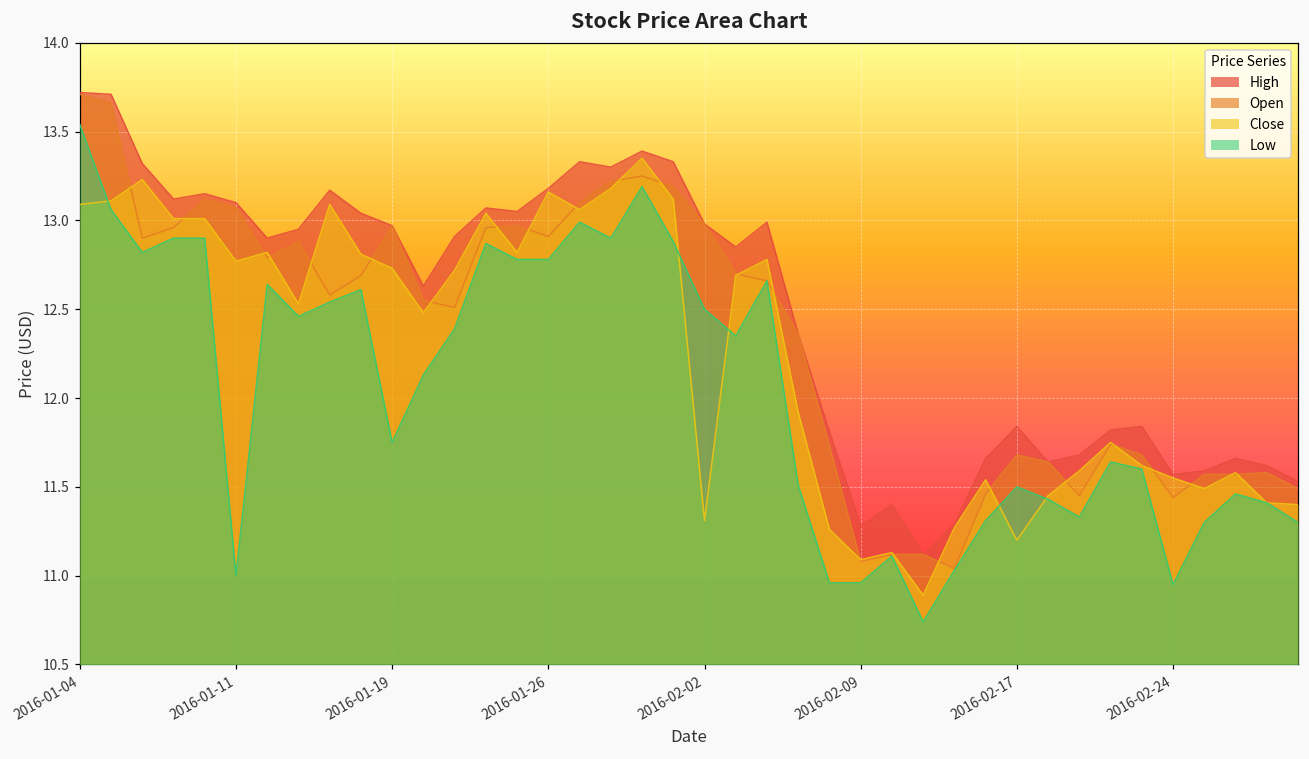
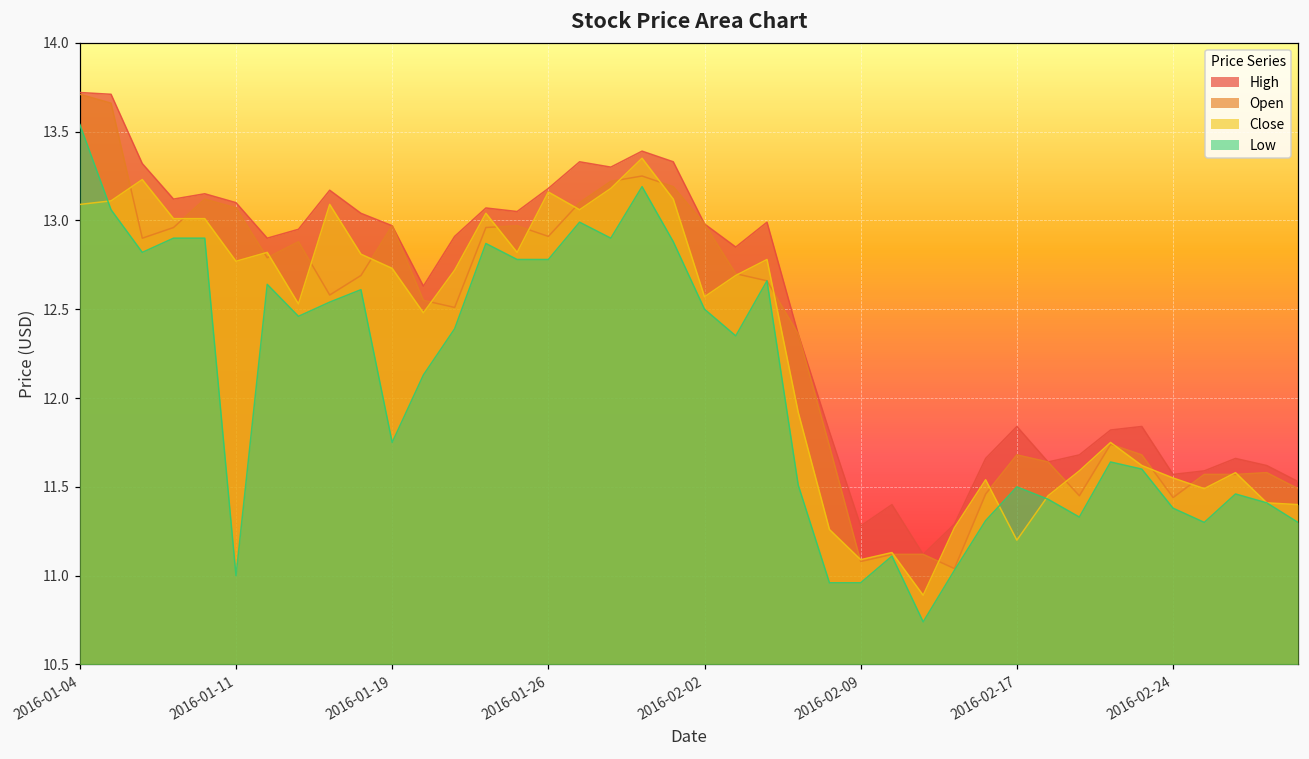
Close, 2016-02-02: 11.31 -> 12.57
Low, 2016-02-24: 10.95 -> 11.38
